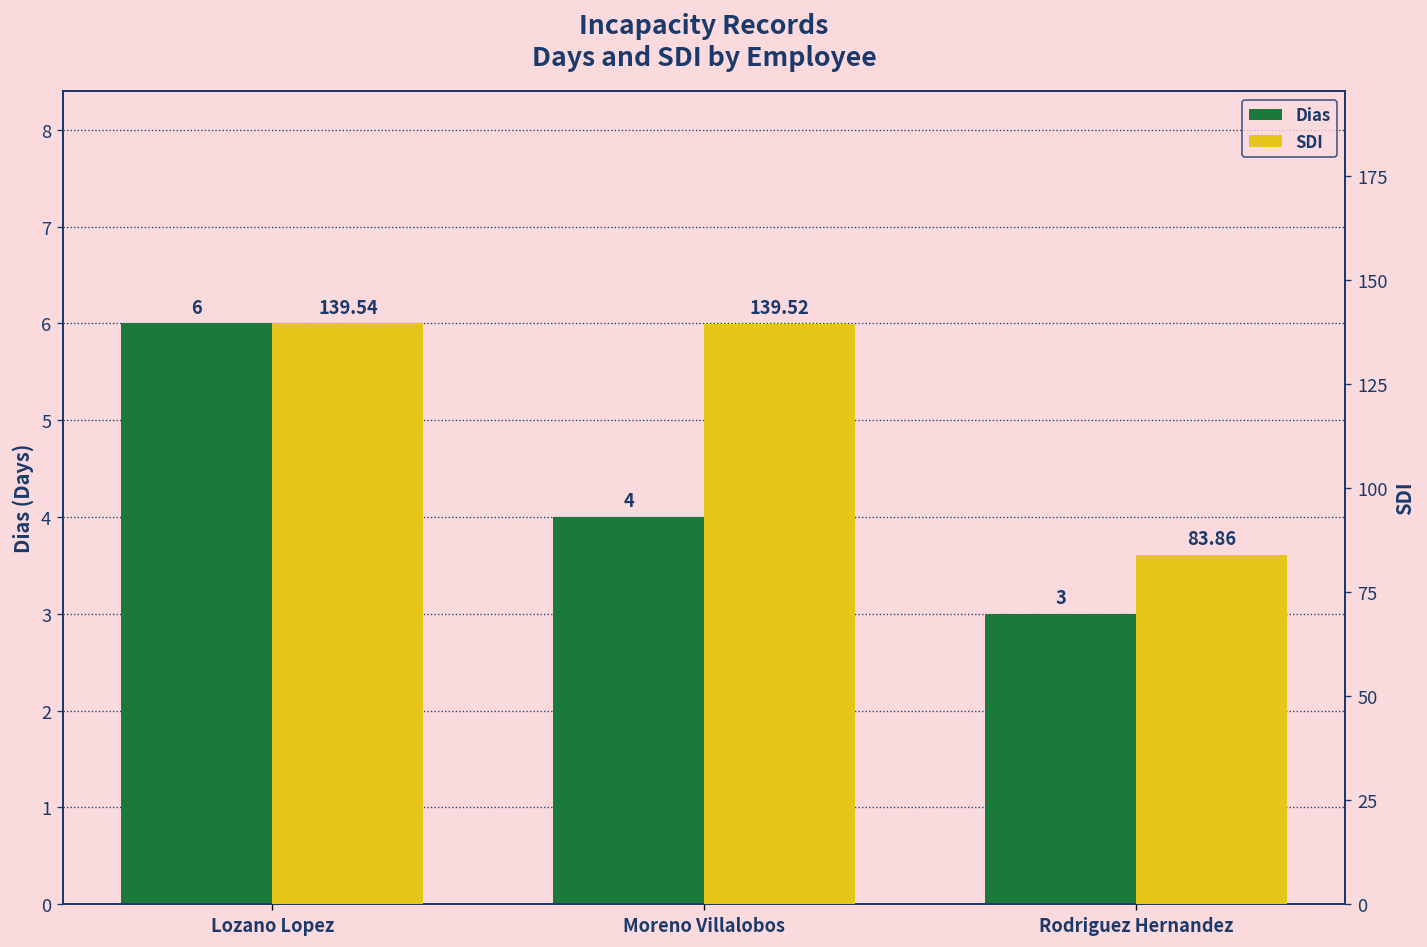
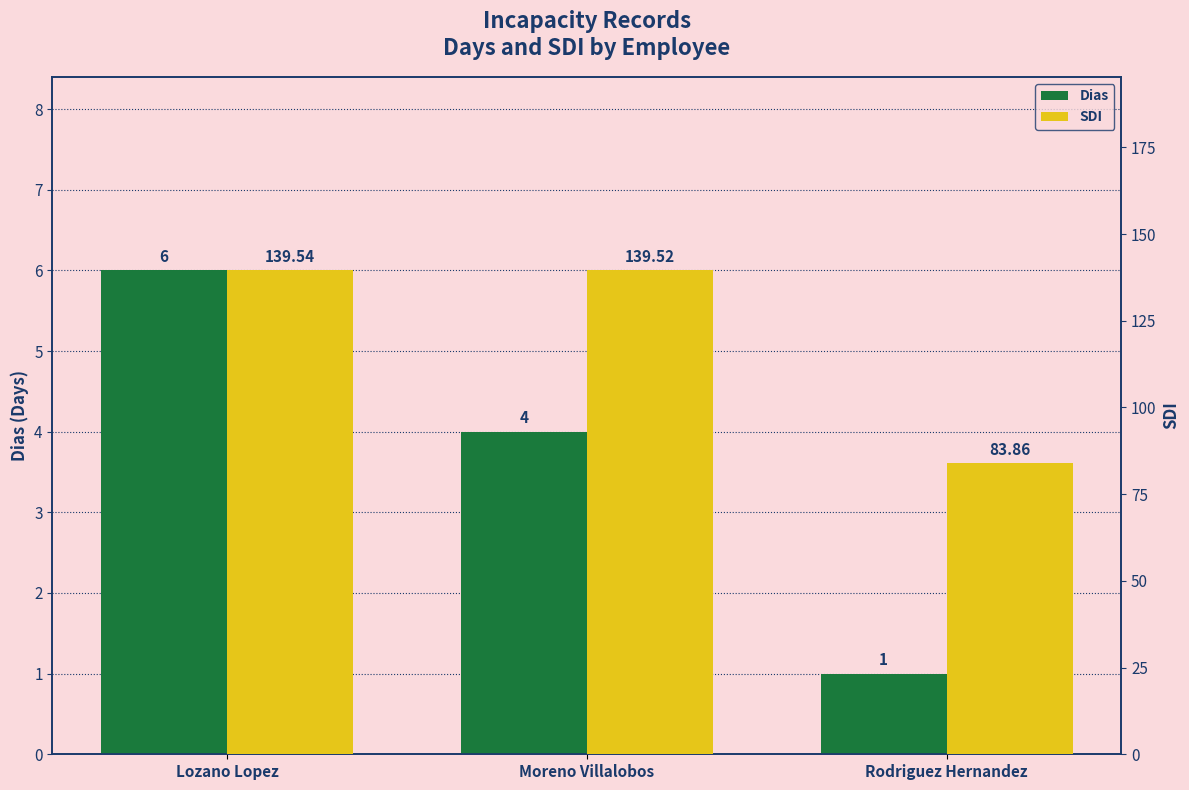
Dias, Rodriguez Hernandez: 3 -> 1
